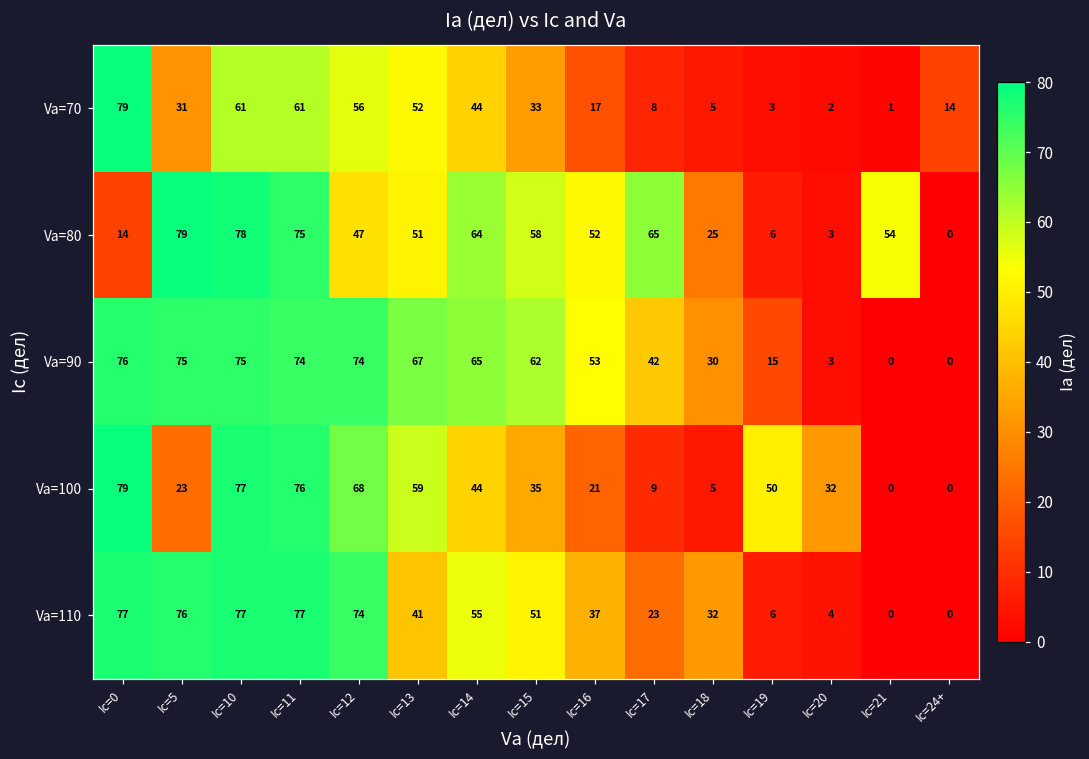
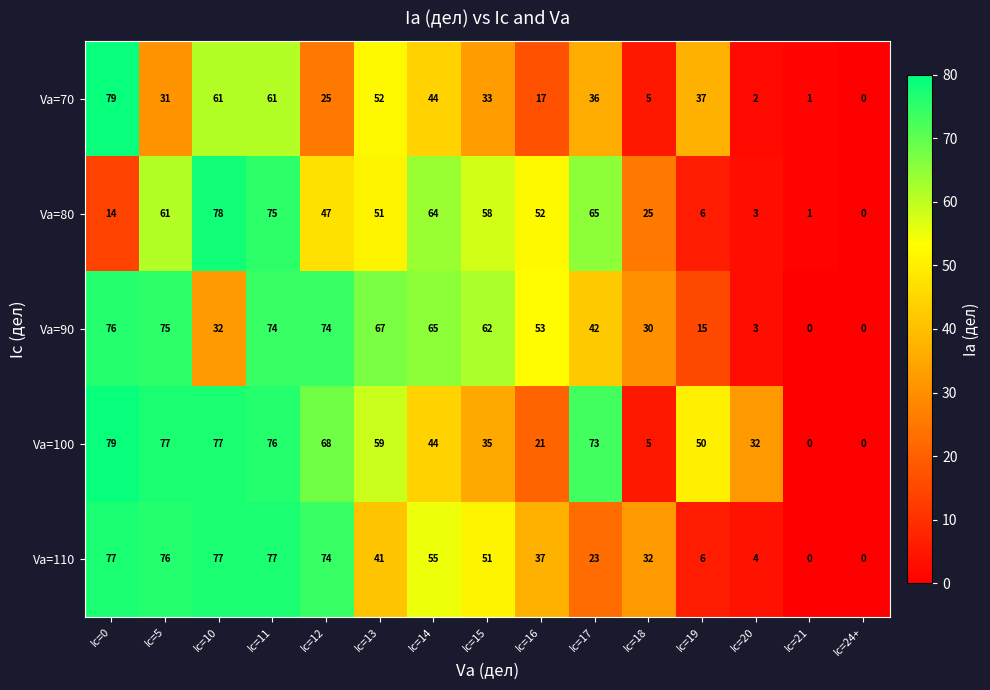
Va=70, Ic=12: 56 -> 25
Va=70, Ic=17: 8 -> 36
Va=70, Ic=19: 3 -> 37
Va=70, Ic=24+: 14 -> 0
Va=80, Ic=5: 79 -> 61
Va=80, Ic=21: 54 -> 1
Va=90, Ic=10: 75 -> 32
Va=100, Ic=5: 23 -> 77
Va=100, Ic=17: 9 -> 73
